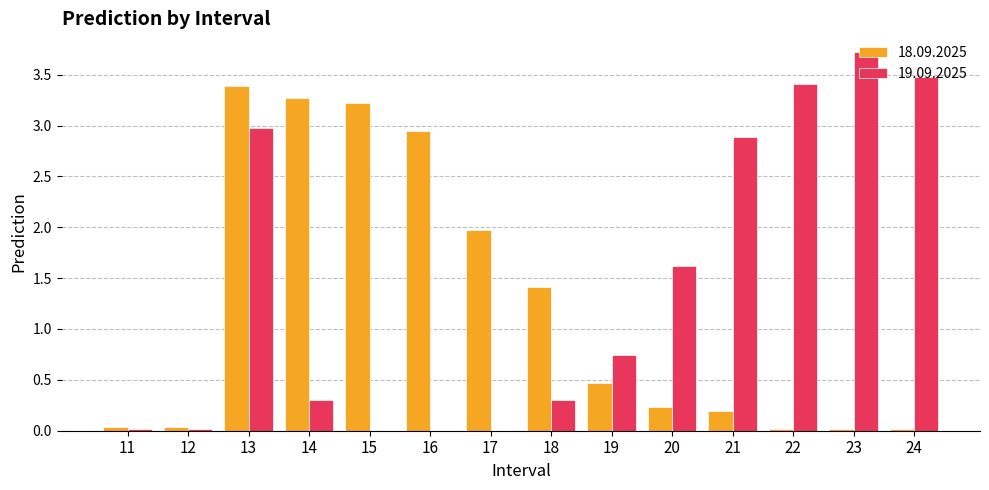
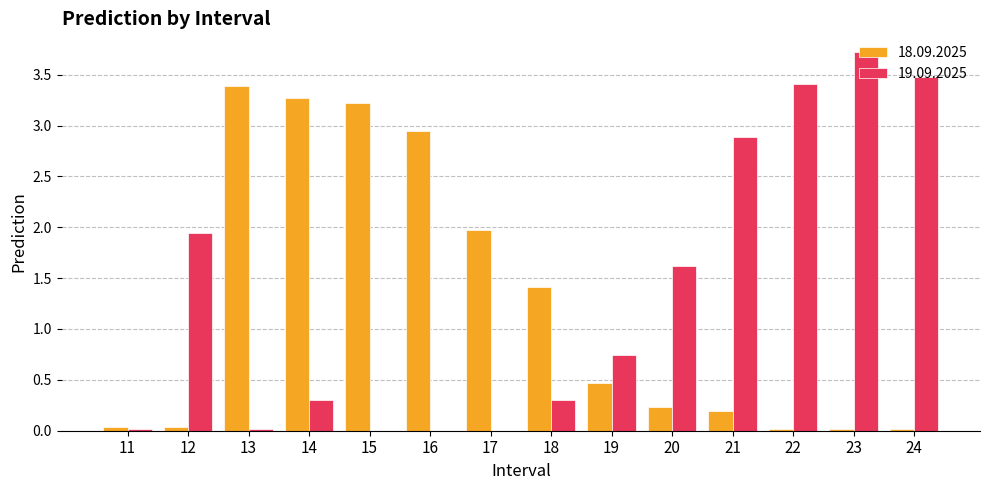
19.09.2025, 12: 0.02 -> 1.94
19.09.2025, 13: 2.98 -> 0.02
